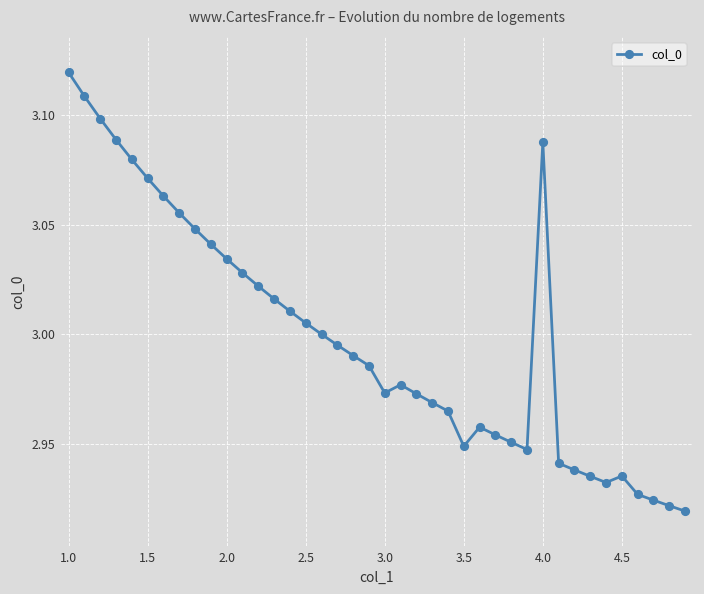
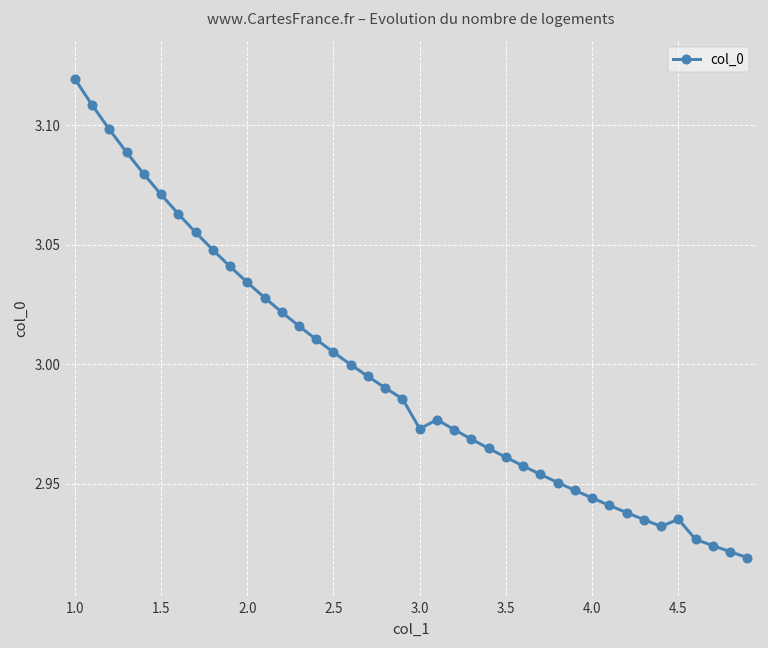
3.5: 2.949 -> 2.961
4.0: 3.088 -> 2.944
